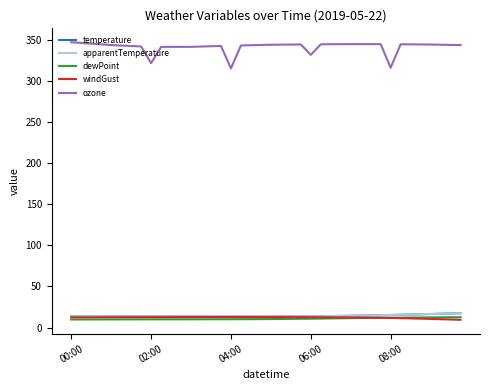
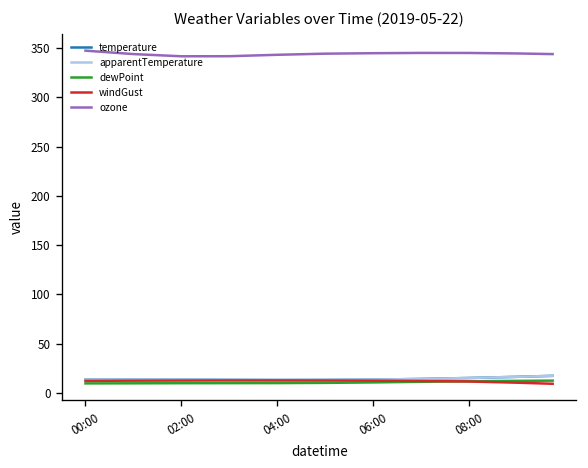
ozone, 02:00: 320 -> 340
ozone, 04:00: 320 -> 340
ozone, 06:00: 330 -> 340
ozone, 08:00: 320 -> 340
